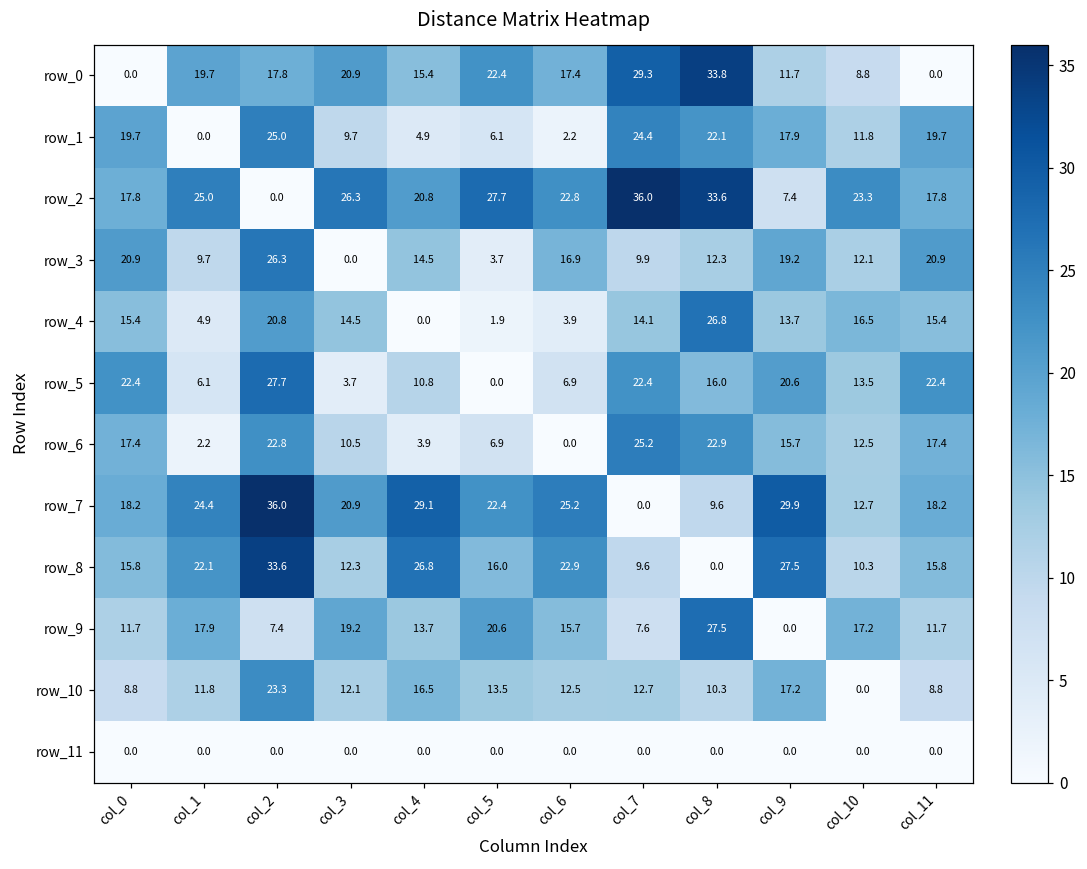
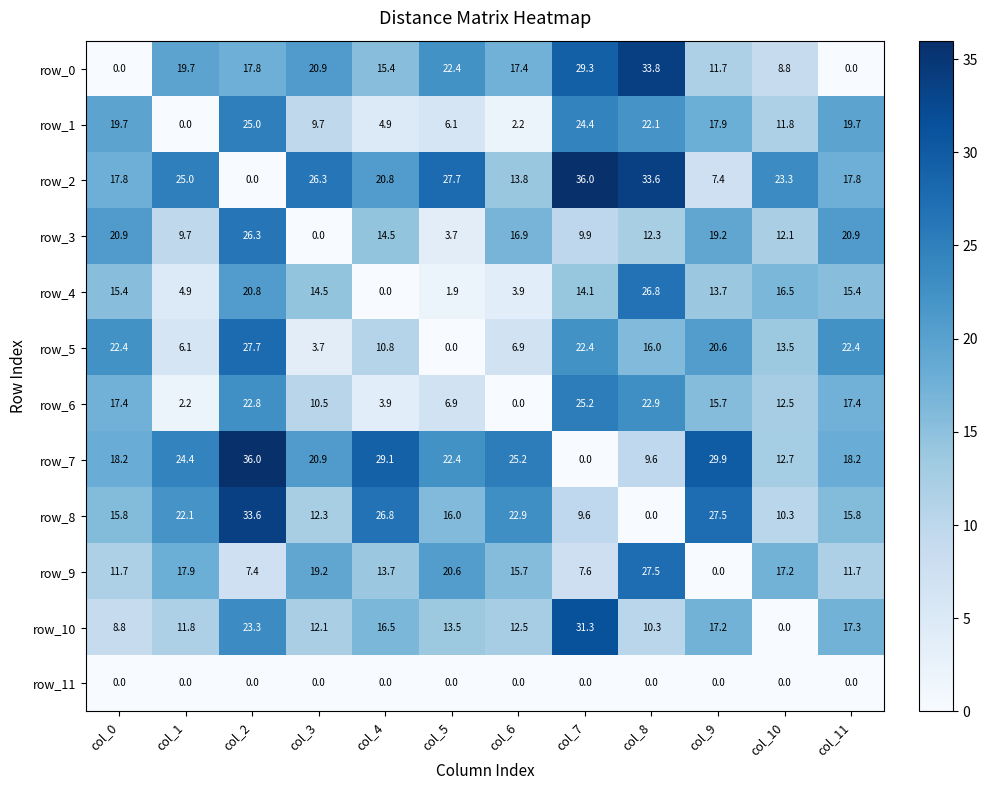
row_2, col_6: 22.8 -> 13.8
row_10, col_7: 12.7 -> 31.3
row_10, col_11: 8.8 -> 17.3
